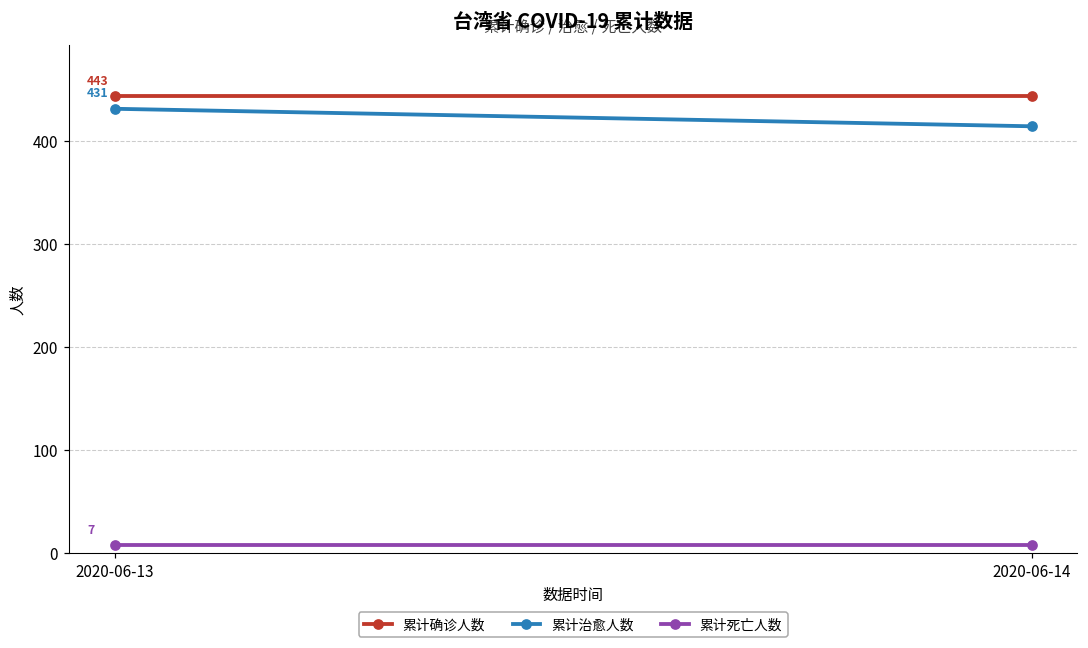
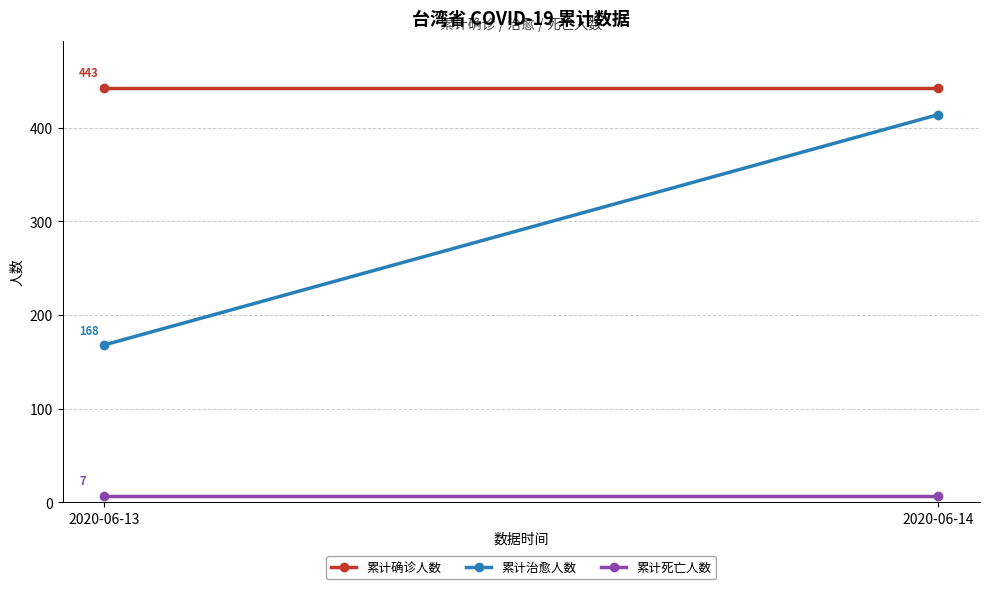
累计治愈人数, 2020-06-13: 431 -> 168
